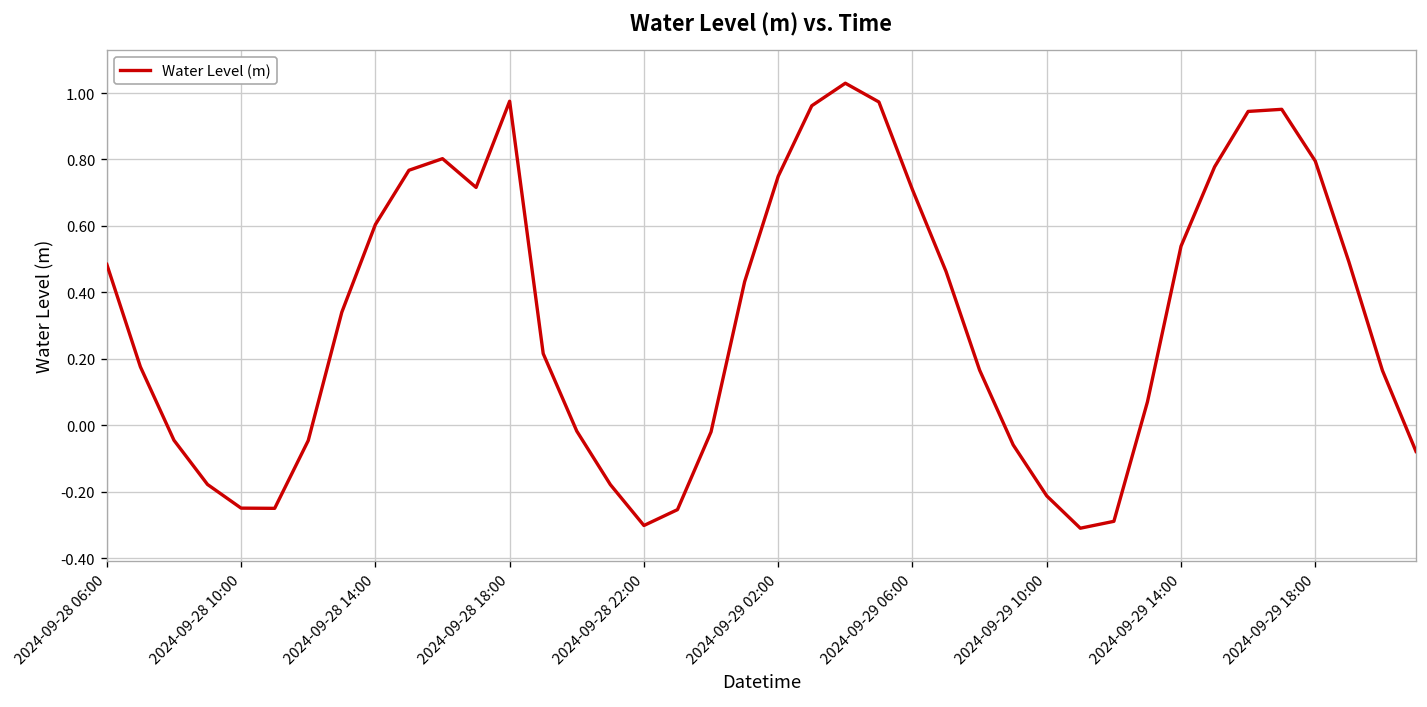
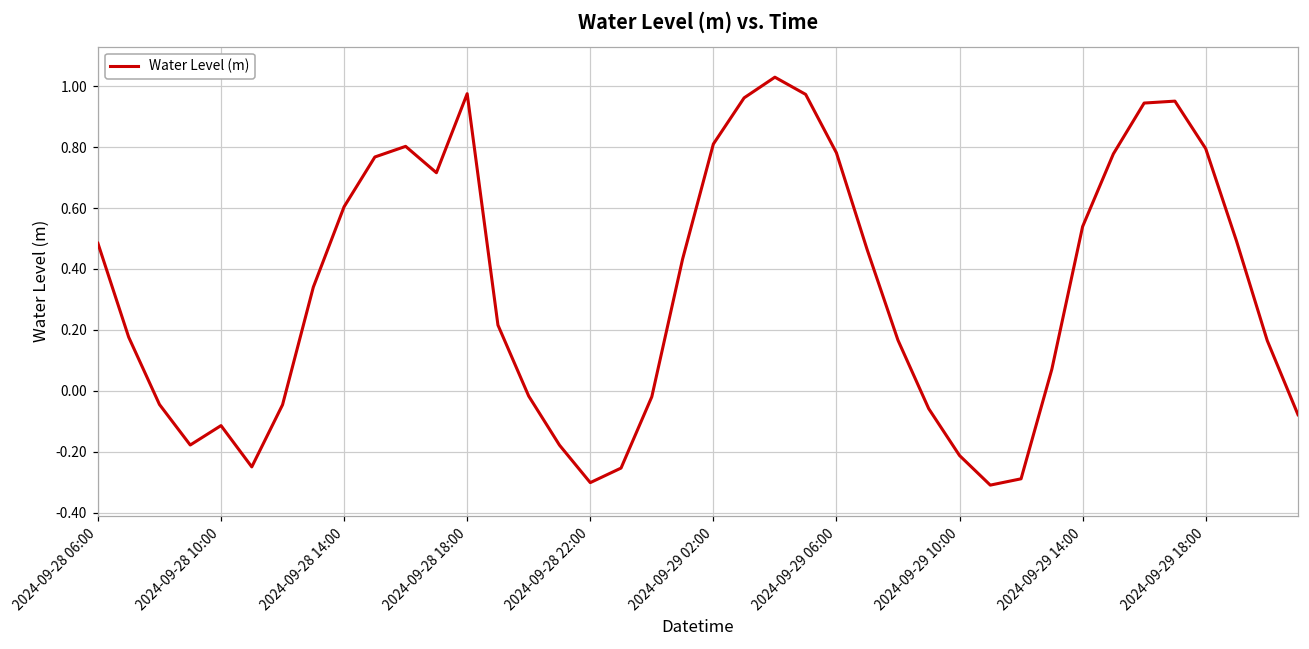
2024-09-28 10:00: -0.25 -> -0.11
2024-09-29 02:00: 0.75 -> 0.81
2024-09-29 06:00: 0.71 -> 0.78
